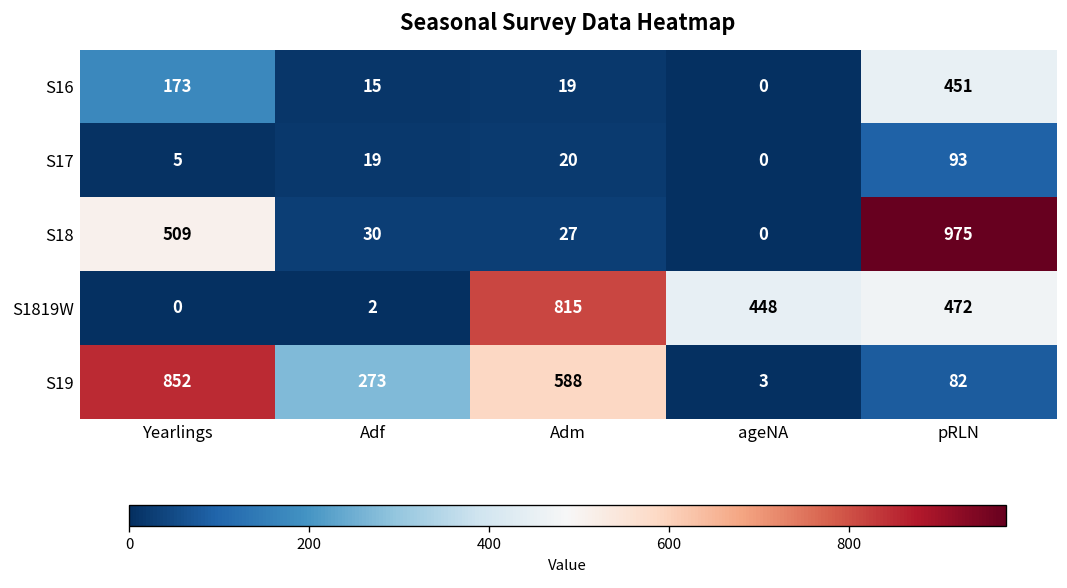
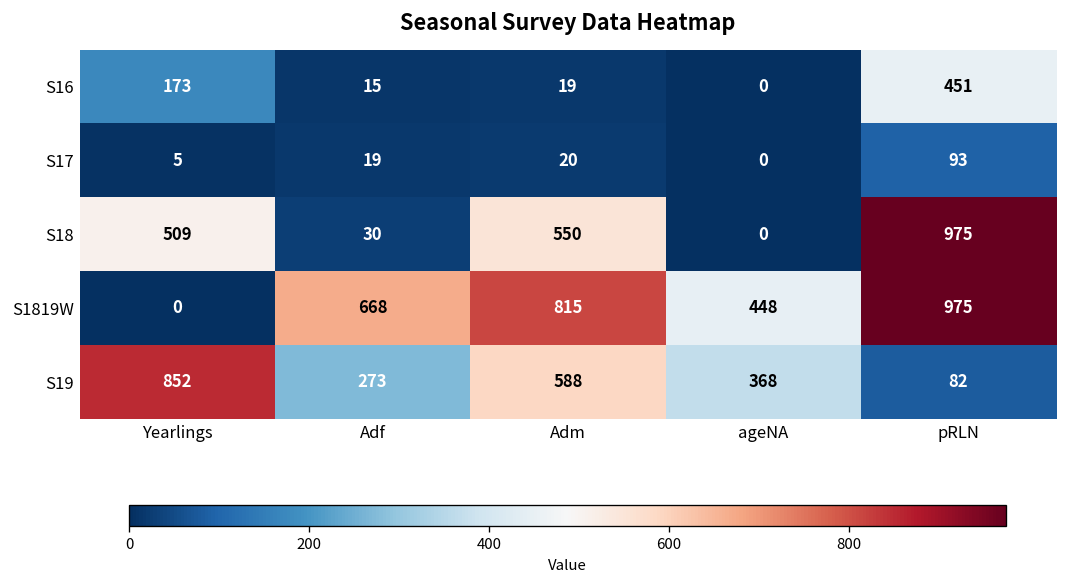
S18, Adm: 27 -> 550
S1819W, Adf: 2 -> 668
S1819W, pRLN: 472 -> 975
S19, ageNA: 3 -> 368
